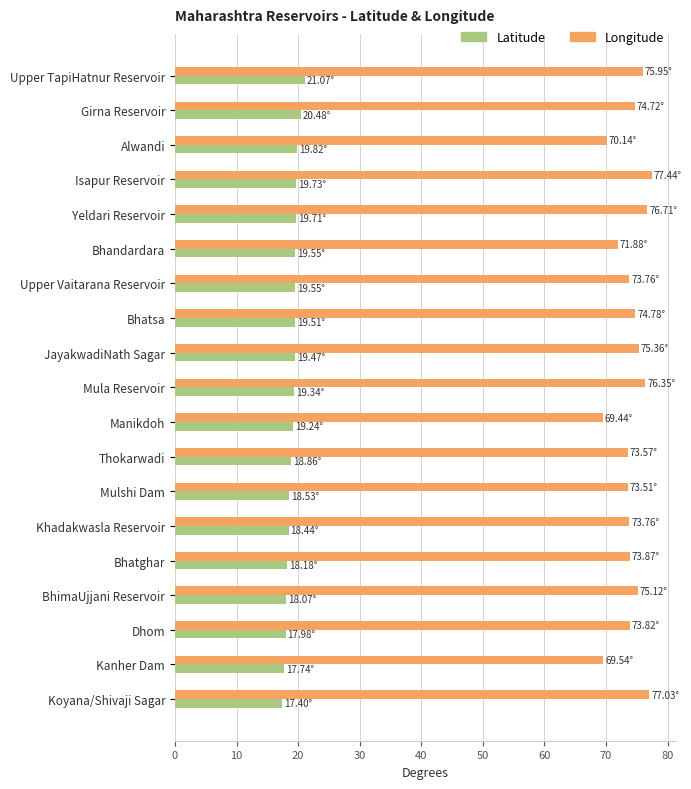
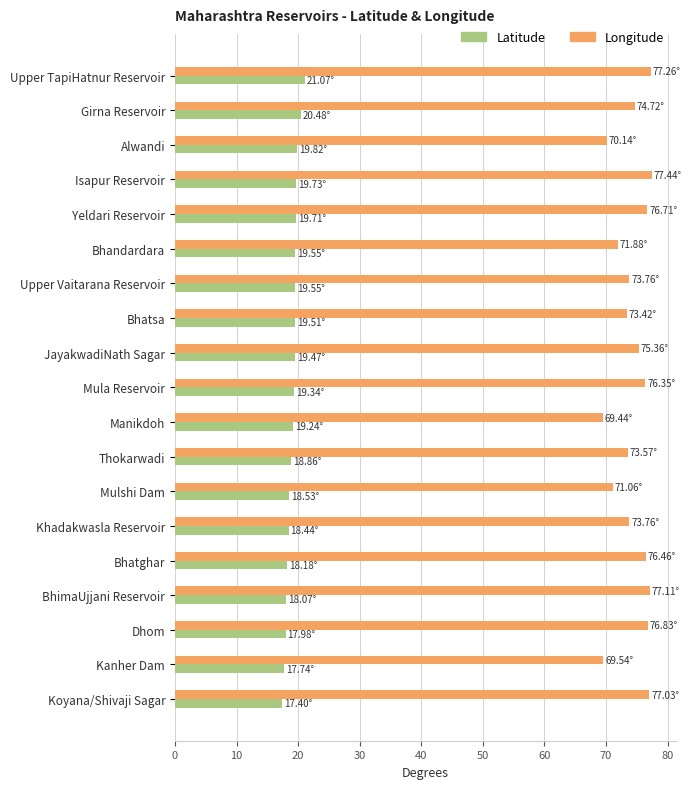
Longitude, Upper TapiHatnur Reservoir: 75.95° -> 77.26°
Longitude, Bhatsa: 74.78° -> 73.42°
Longitude, Mulshi Dam: 73.51° -> 71.06°
Longitude, Bhatghar: 73.87° -> 76.46°
Longitude, BhimaUjjani Reservoir: 75.12° -> 77.11°
Longitude, Dhom: 73.82° -> 76.83°
